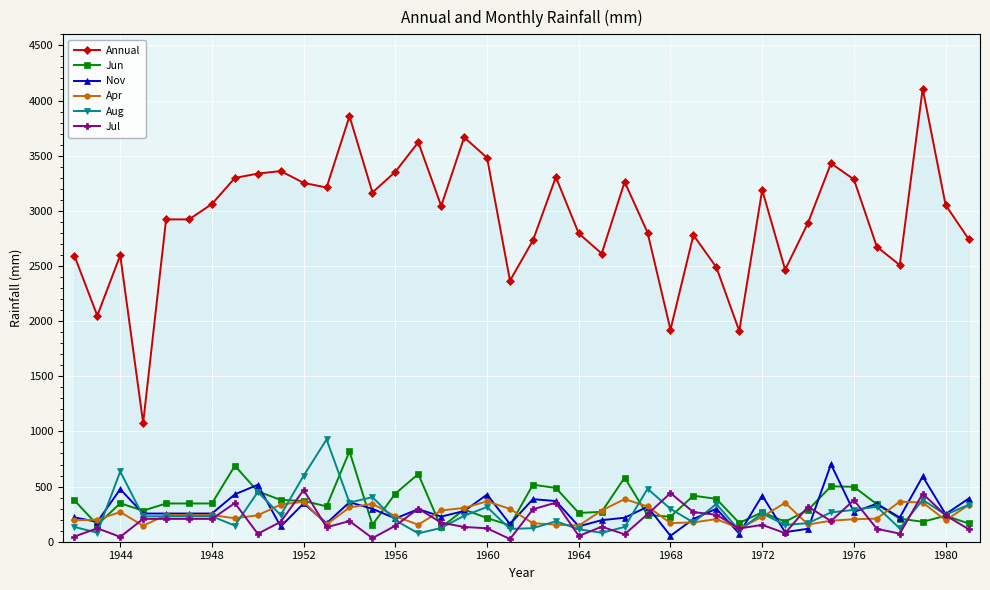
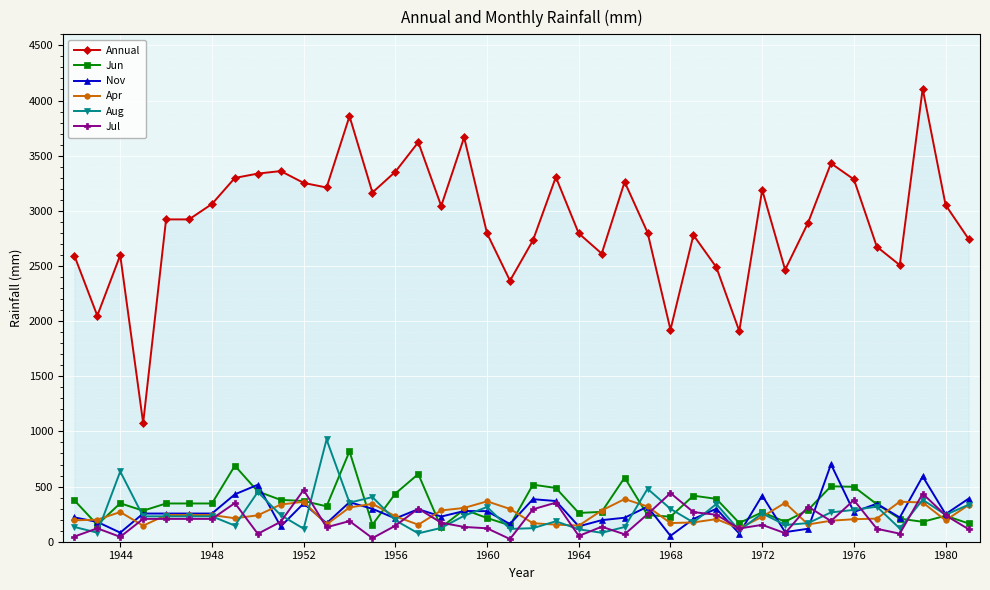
Nov, 1944: 480 -> 80
Aug, 1952: 600 -> 120
Annual, 1960: 3480 -> 2800
Nov, 1960: 430 -> 280
